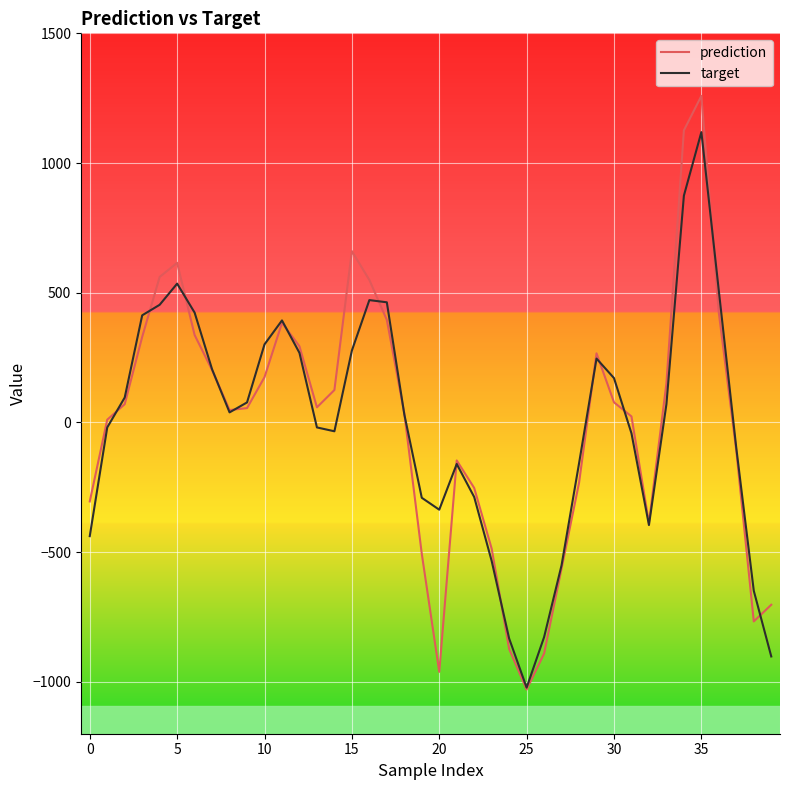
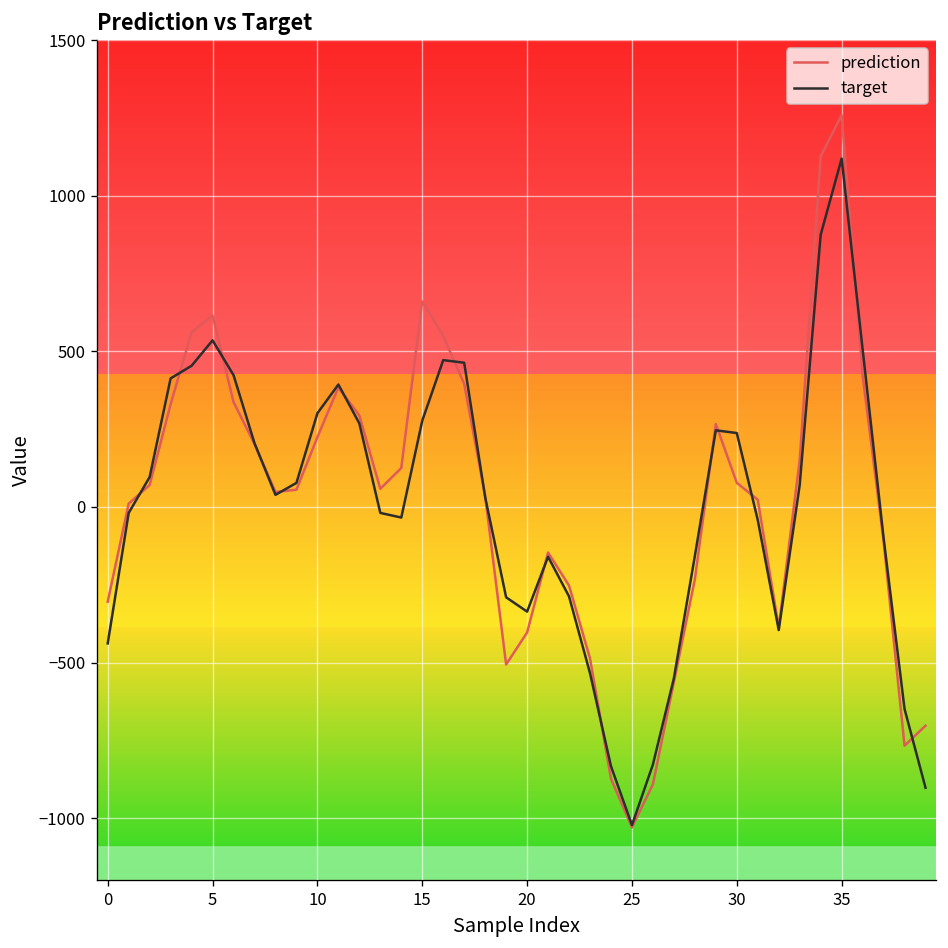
prediction, 10: 170 -> 220
prediction, 20: -960 -> -400
target, 30: 170 -> 240
